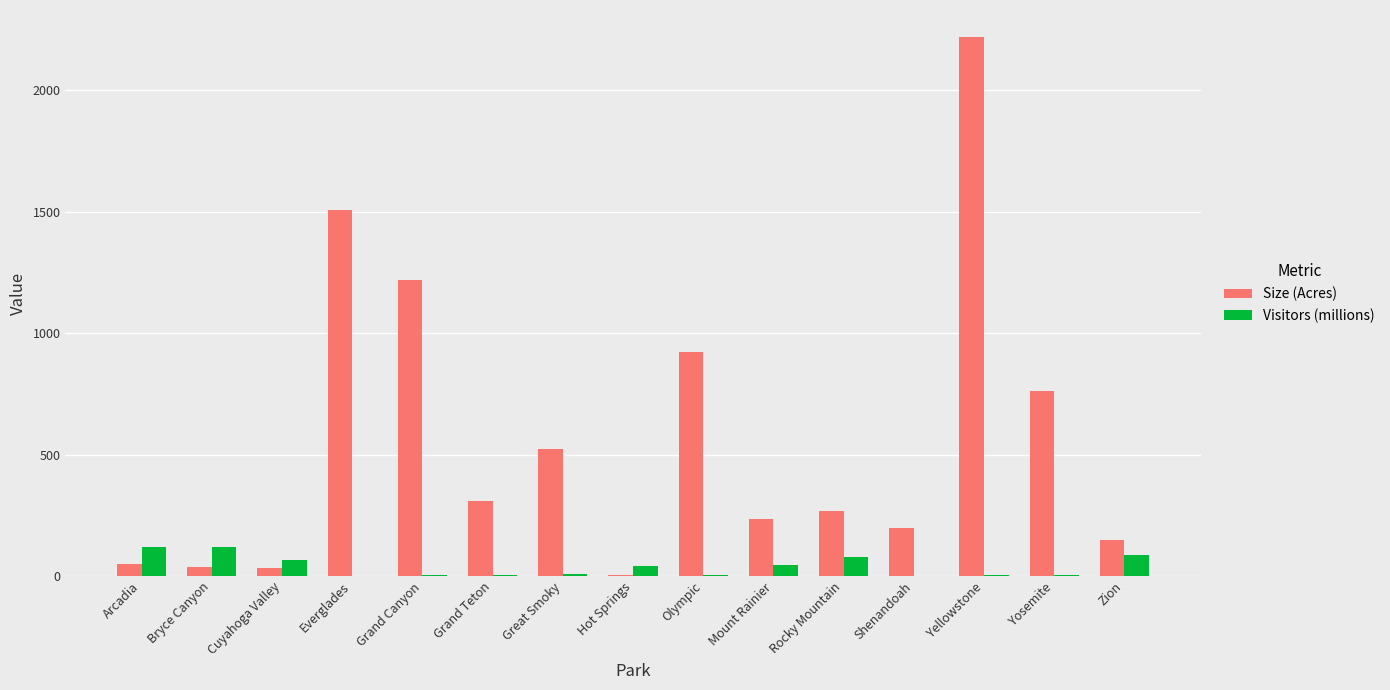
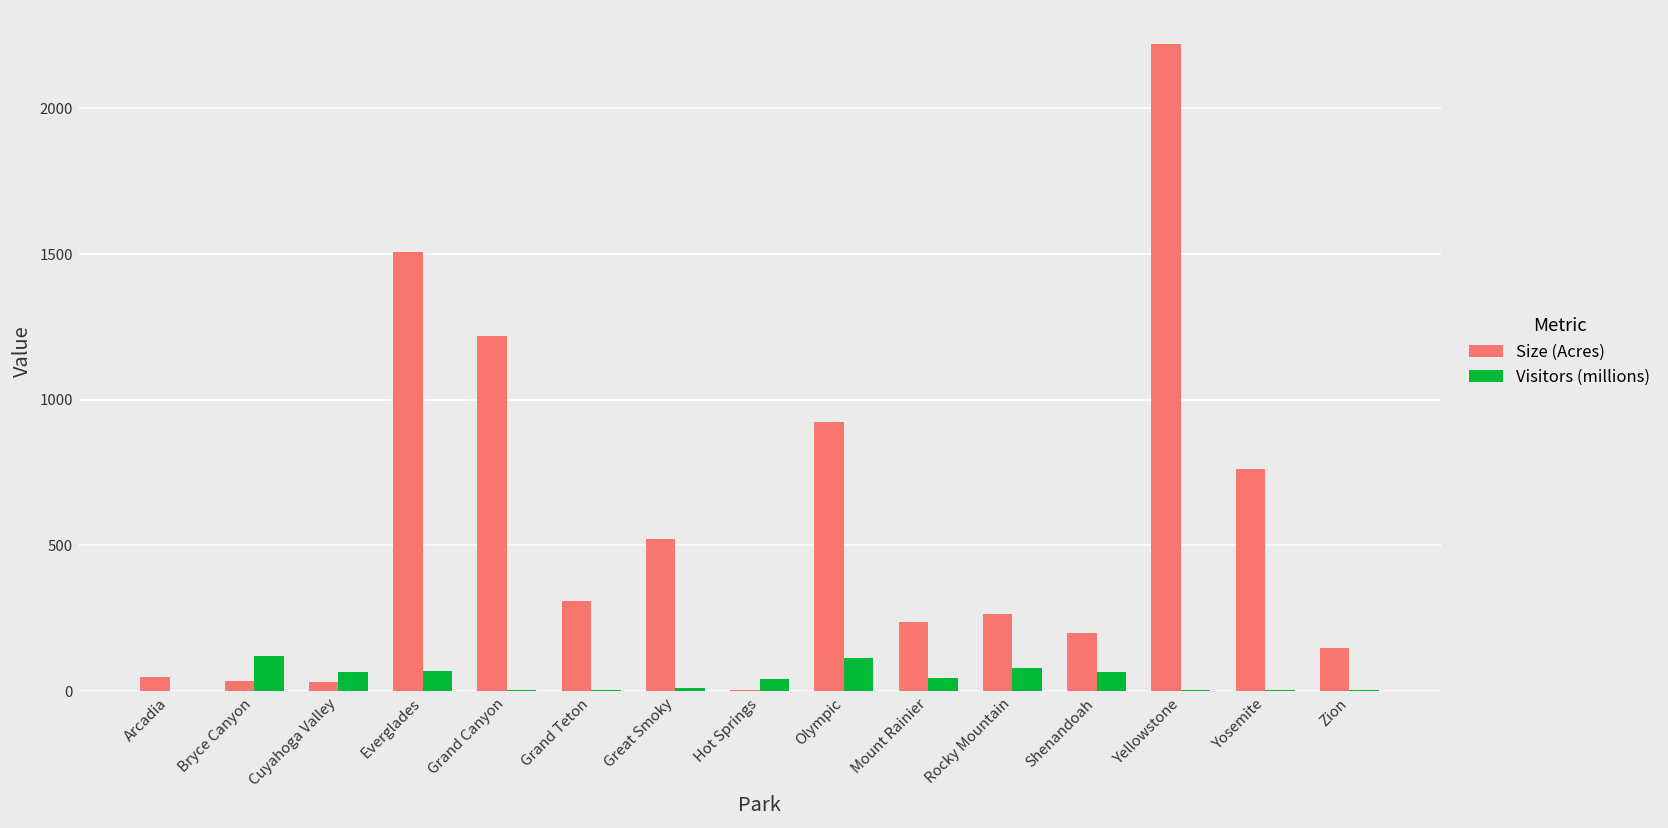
Visitors (millions), Arcadia: 120 -> 0
Visitors (millions), Everglades: 0 -> 70
Visitors (millions), Olympic: 0 -> 120
Visitors (millions), Shenandoah: 0 -> 70
Visitors (millions), Zion: 90 -> 0
